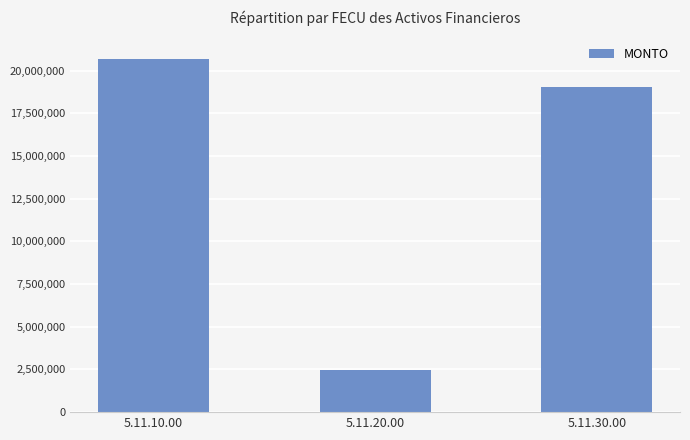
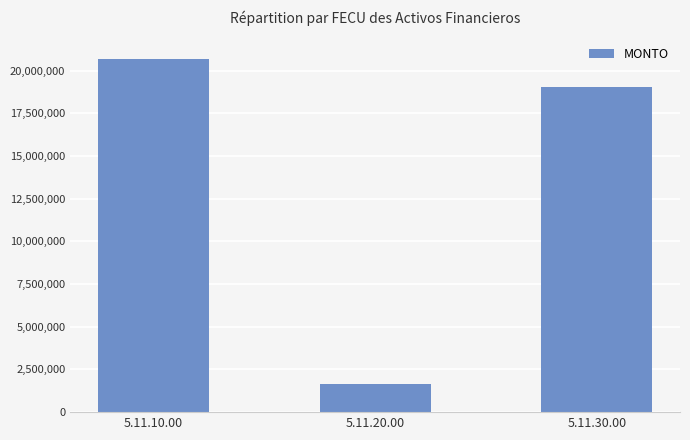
5.11.20.00: 2,500,000 -> 1,700,000
